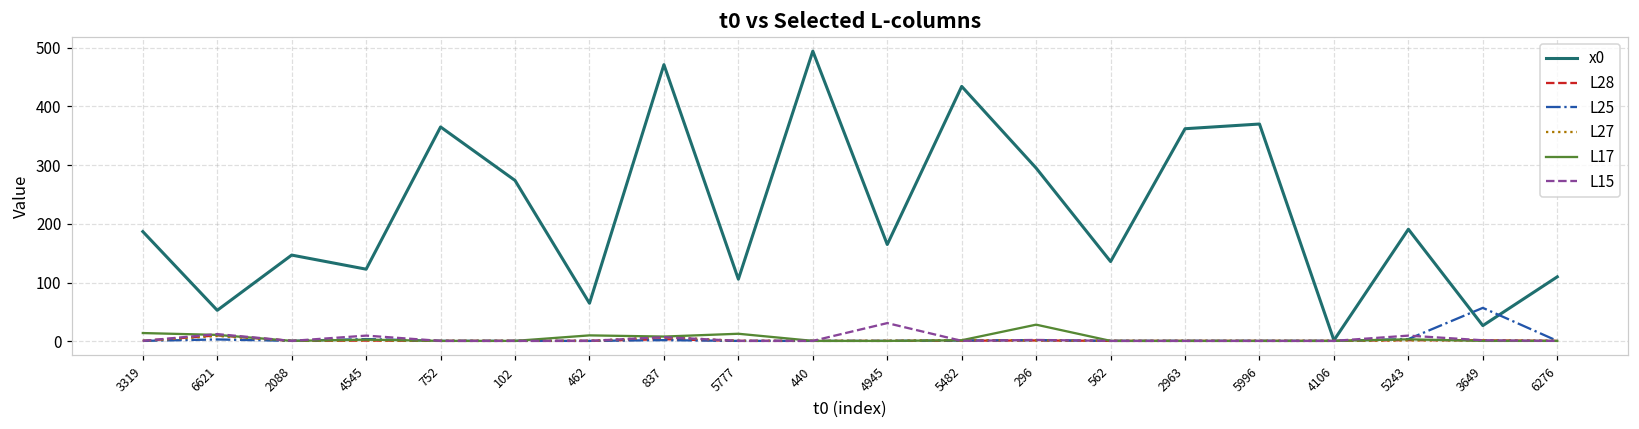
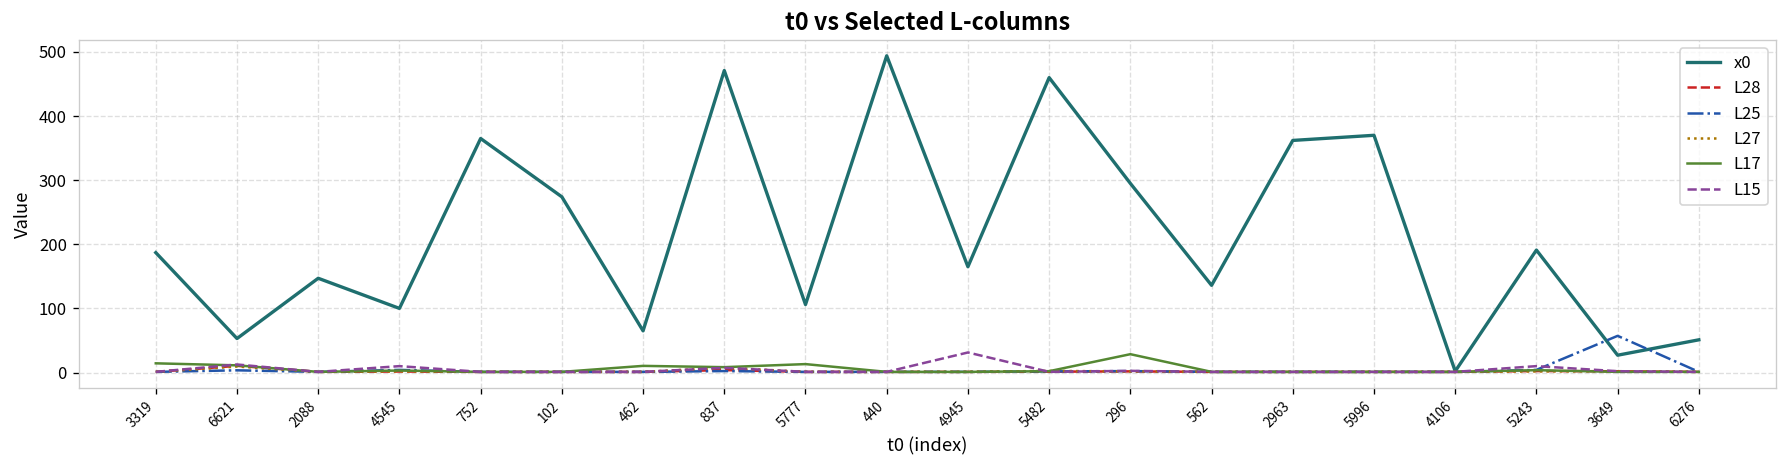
x0, 4545: 120 -> 100
x0, 5482: 430 -> 460
x0, 6276: 110 -> 50
